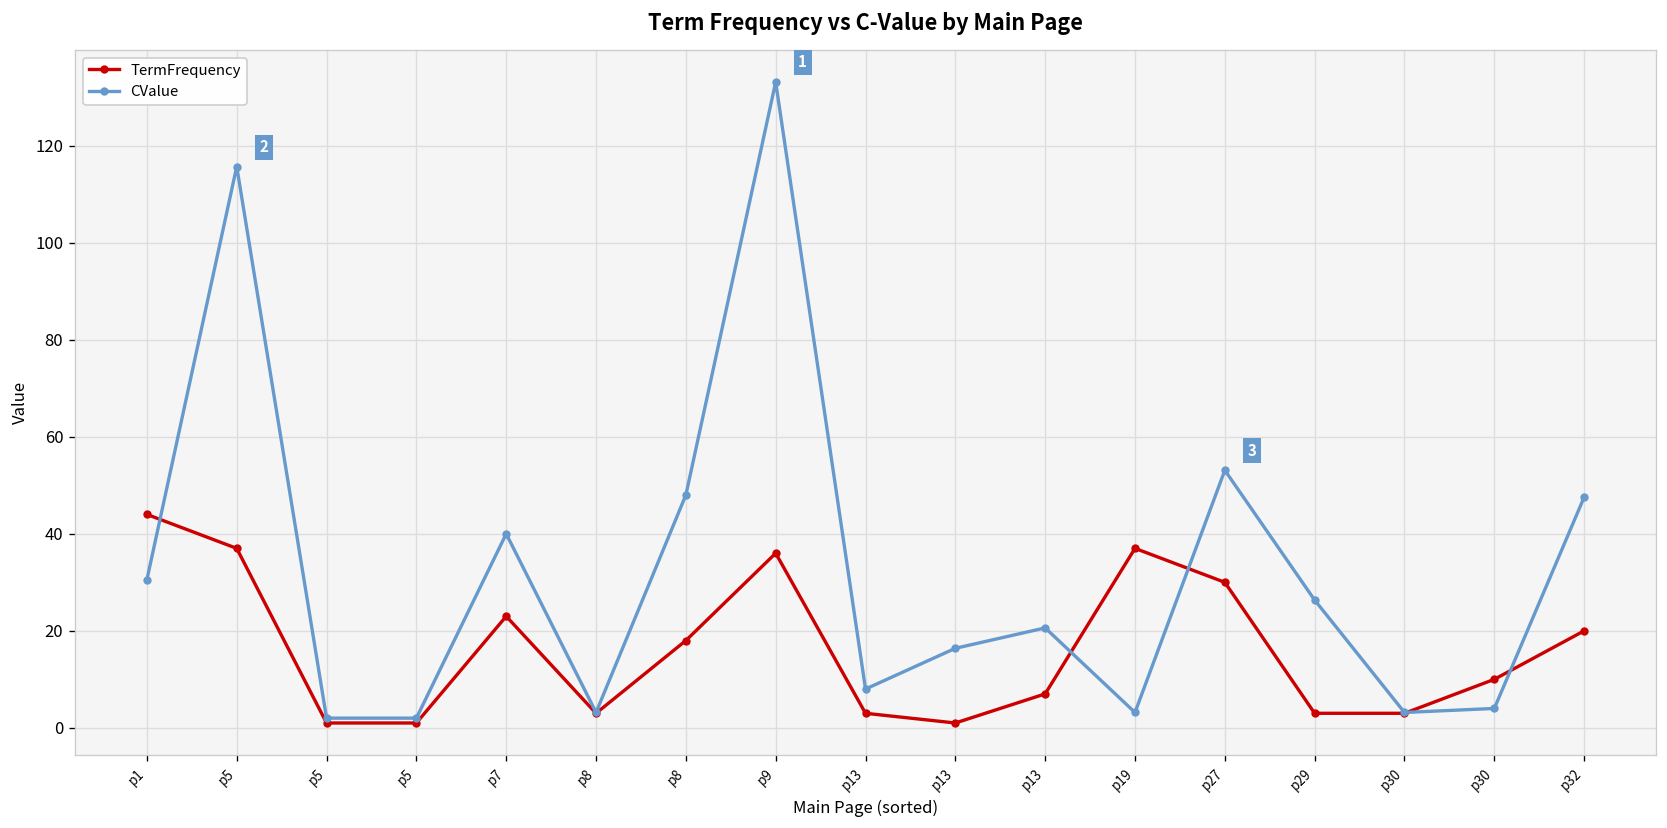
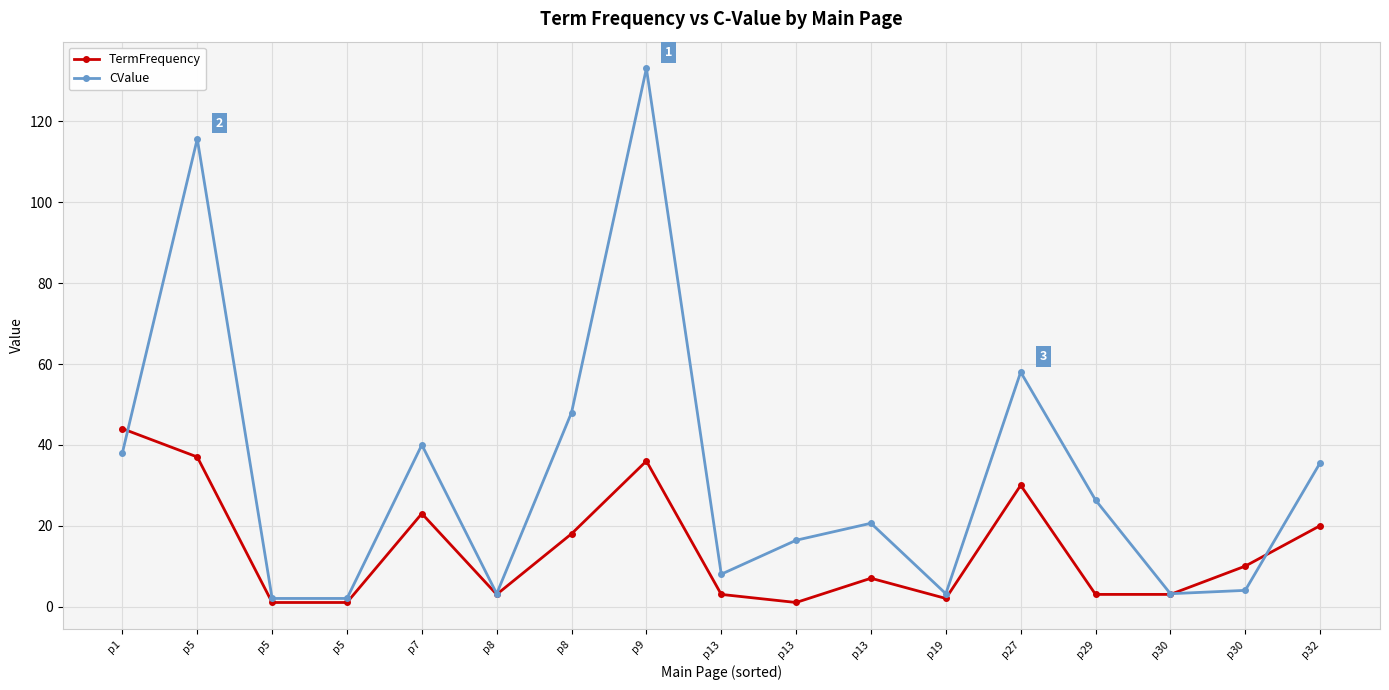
CValue, p1: 31 -> 38
TermFrequency, p19: 37 -> 2
CValue, p27: 53 -> 58
CValue, p32: 48 -> 36
